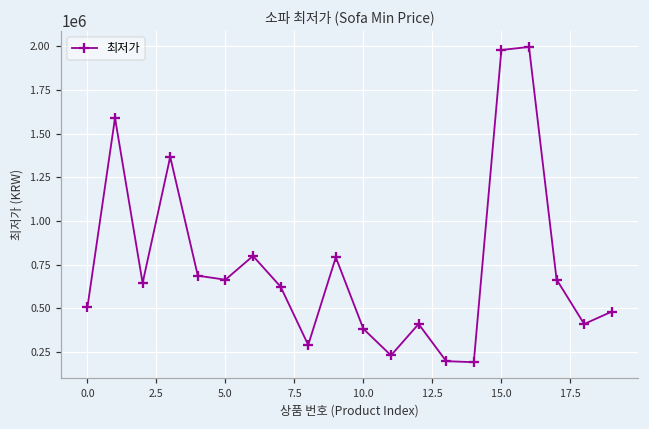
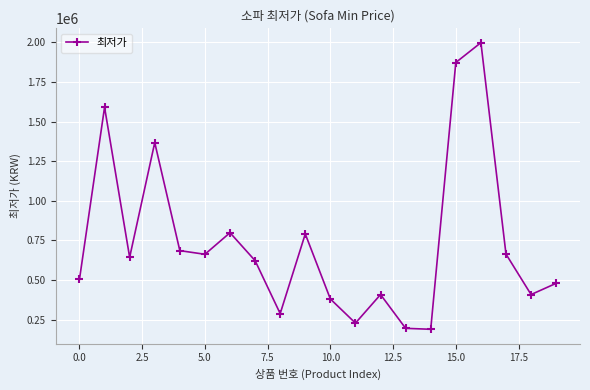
15.0: 1980000 -> 1870000
